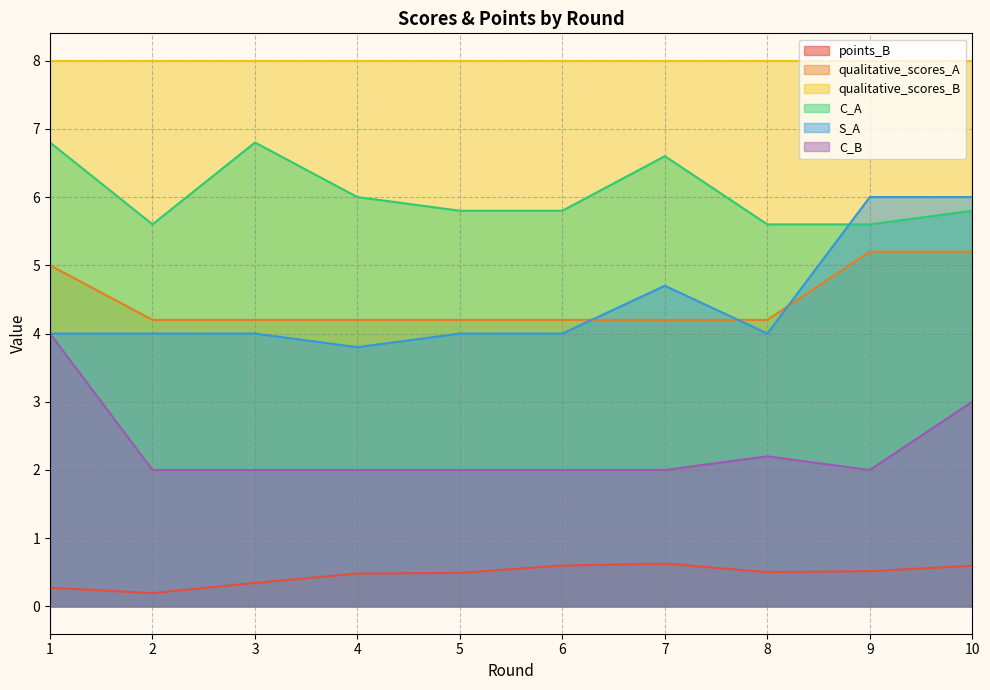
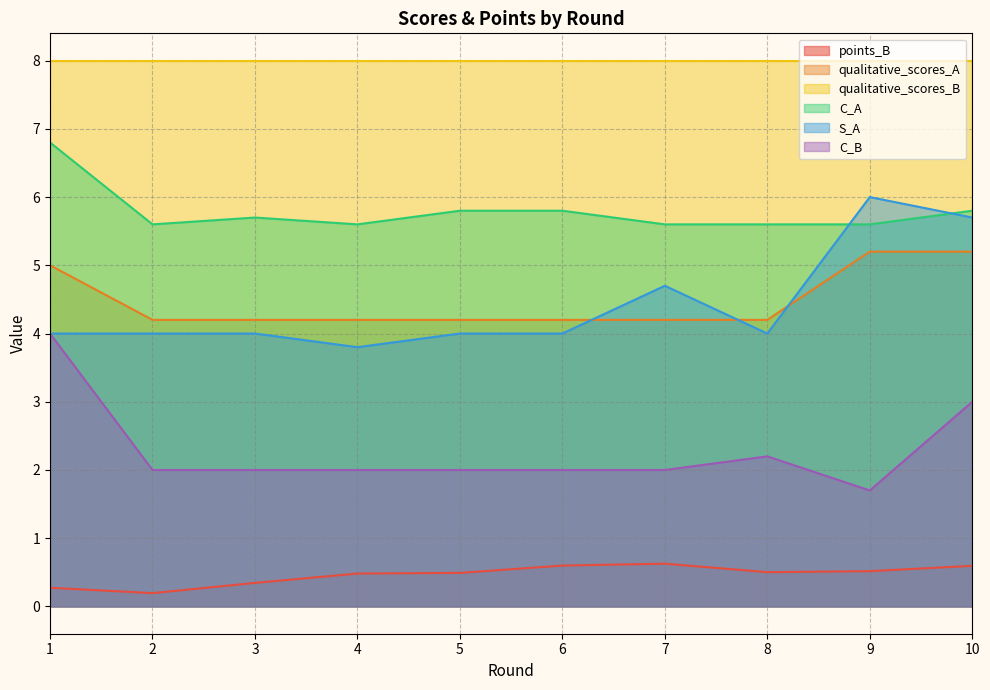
C_A, 3: 6.8 -> 5.7
C_A, 4: 6.0 -> 5.6
C_A, 7: 6.6 -> 5.6
C_B, 9: 2.0 -> 1.7
S_A, 10: 6.0 -> 5.7
